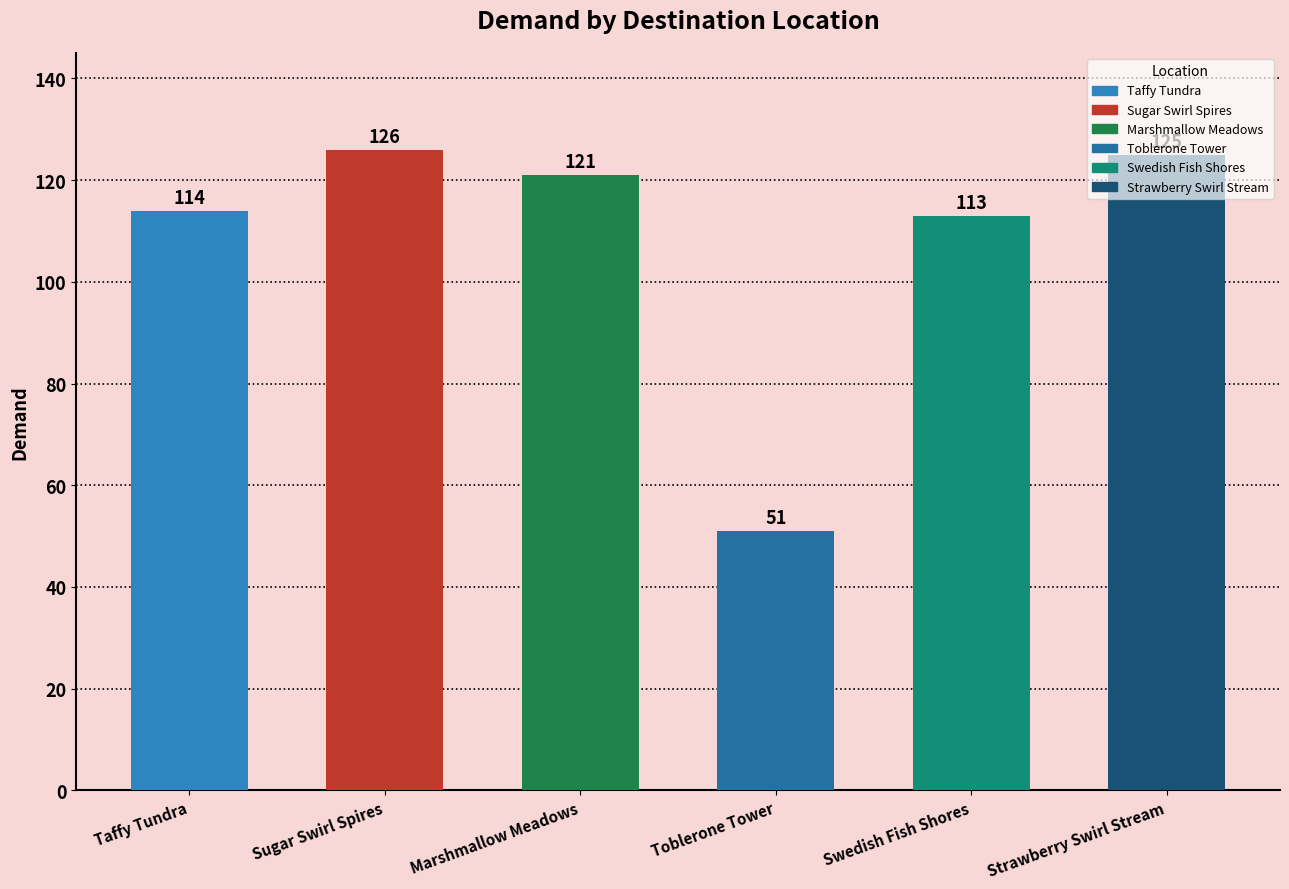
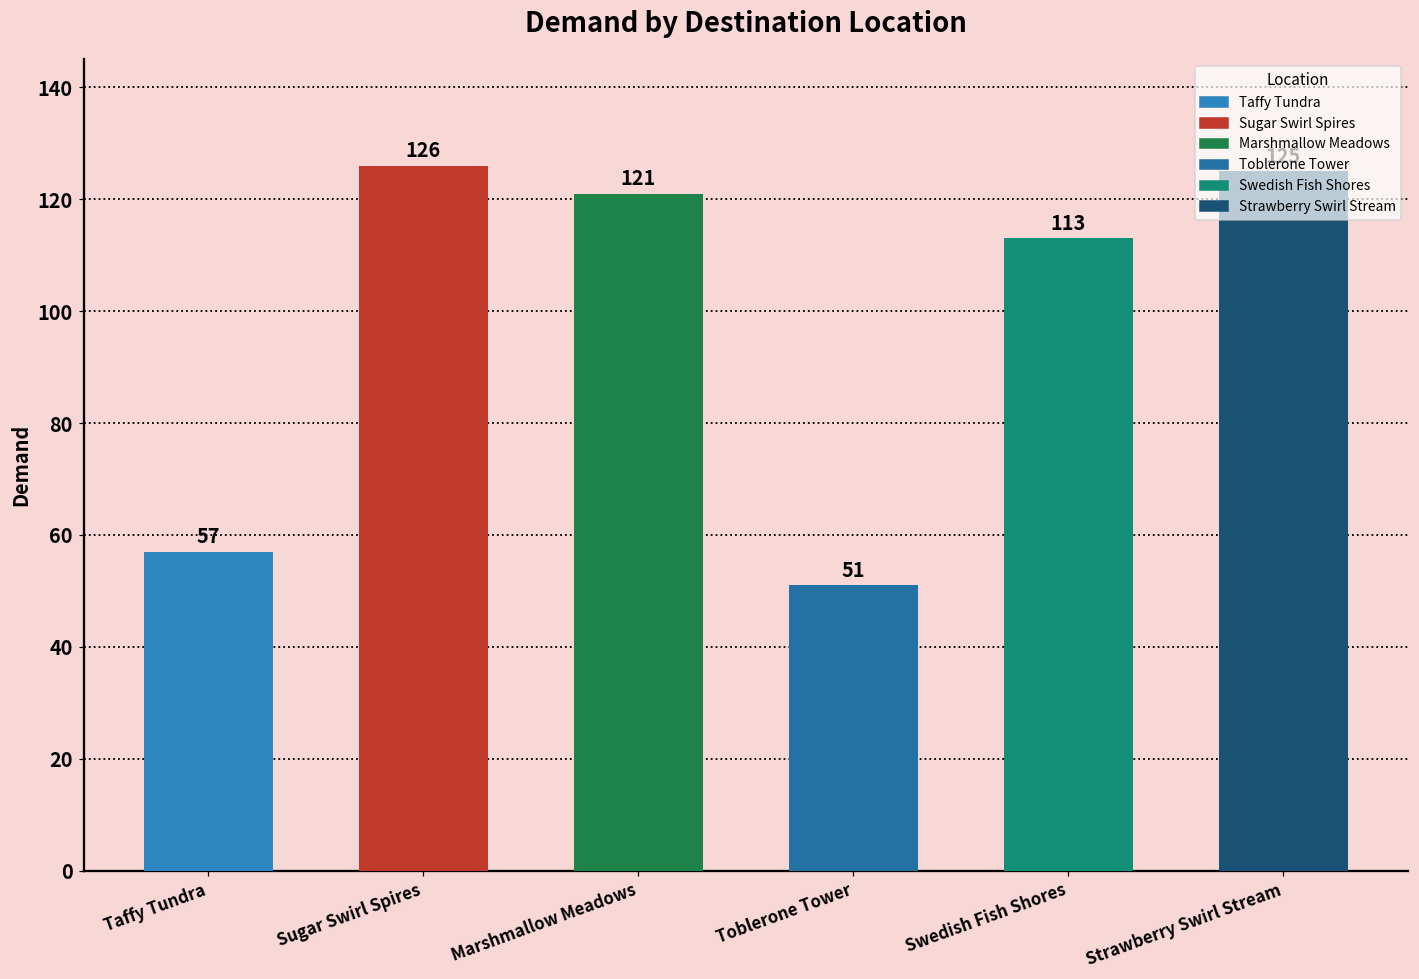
Taffy Tundra: 114 -> 57
